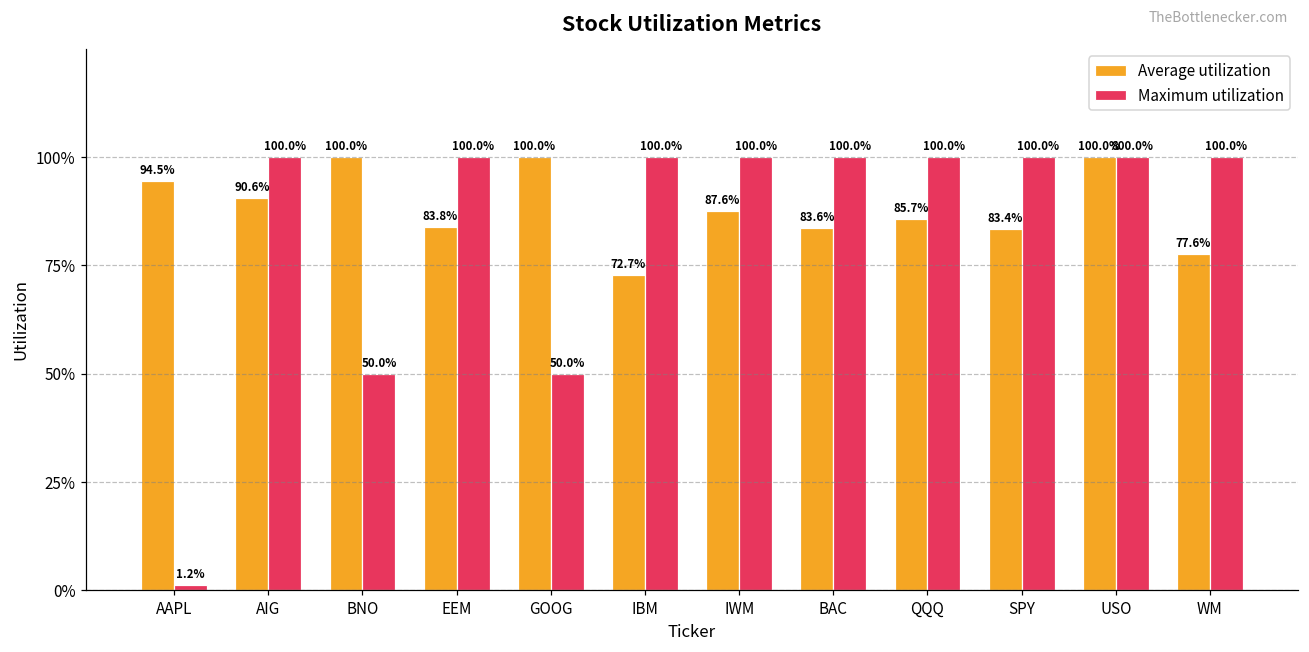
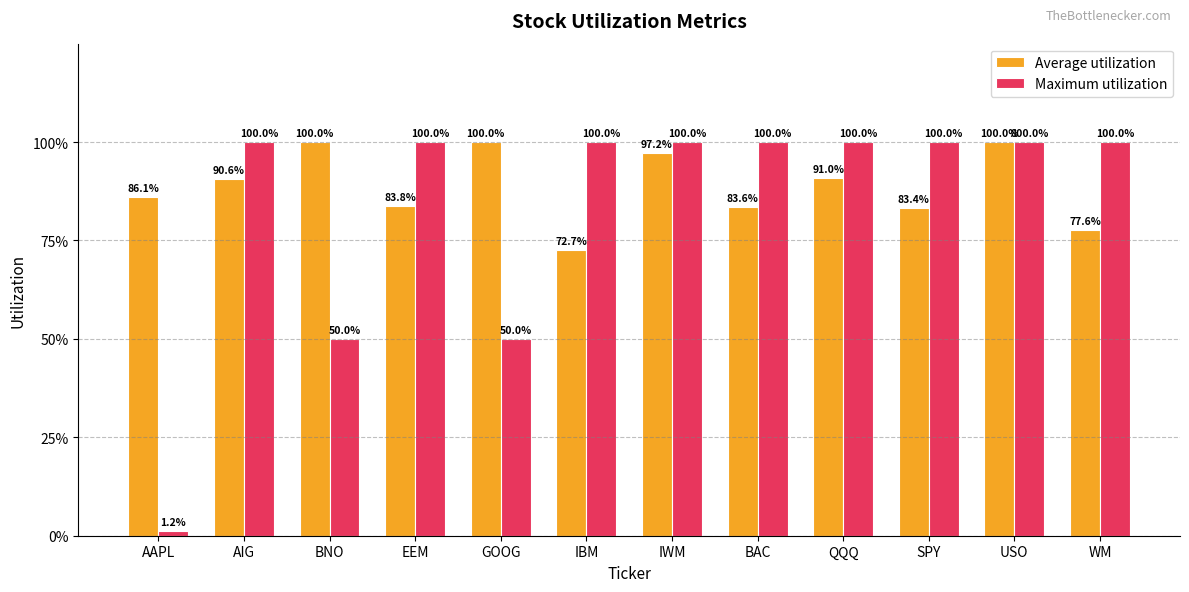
Average utilization, AAPL: 94.5% -> 86.1%
Average utilization, IWM: 87.6% -> 97.2%
Average utilization, QQQ: 85.7% -> 91.0%
